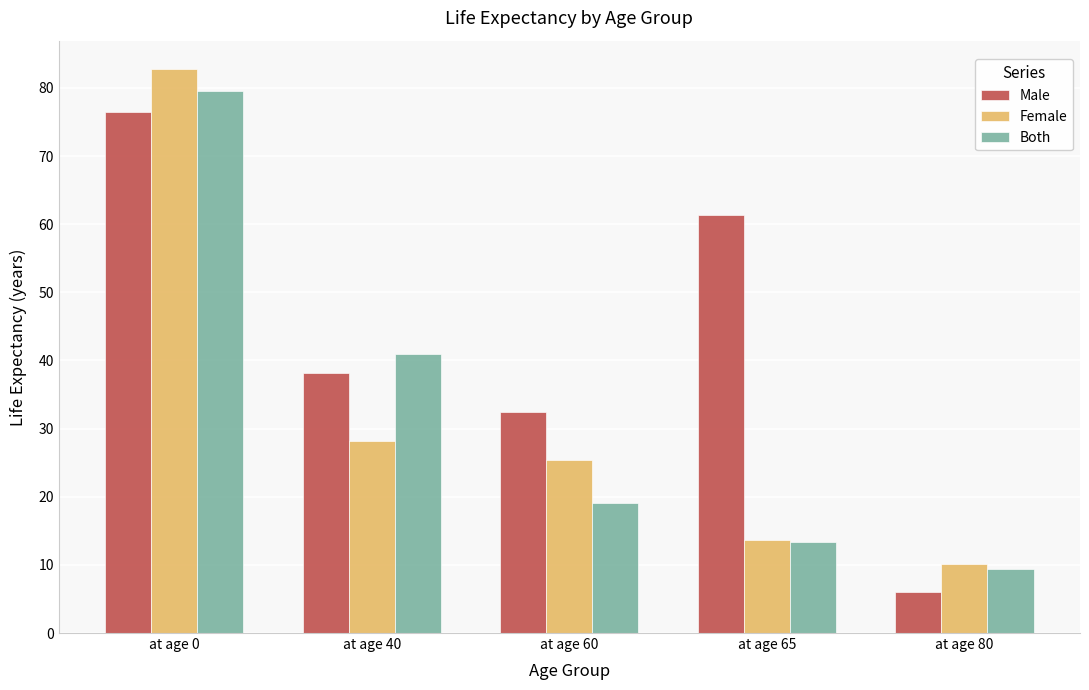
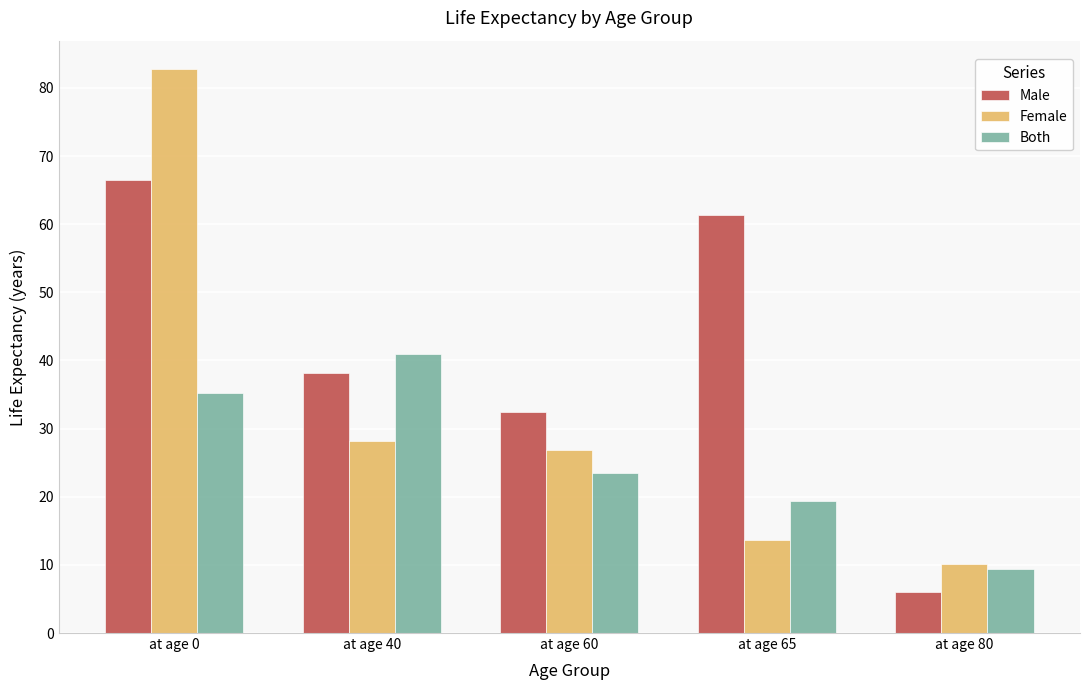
Male, at age 0: 76 -> 67
Both, at age 0: 80 -> 35
Female, at age 60: 25 -> 27
Both, at age 60: 19 -> 24
Both, at age 65: 13 -> 19
